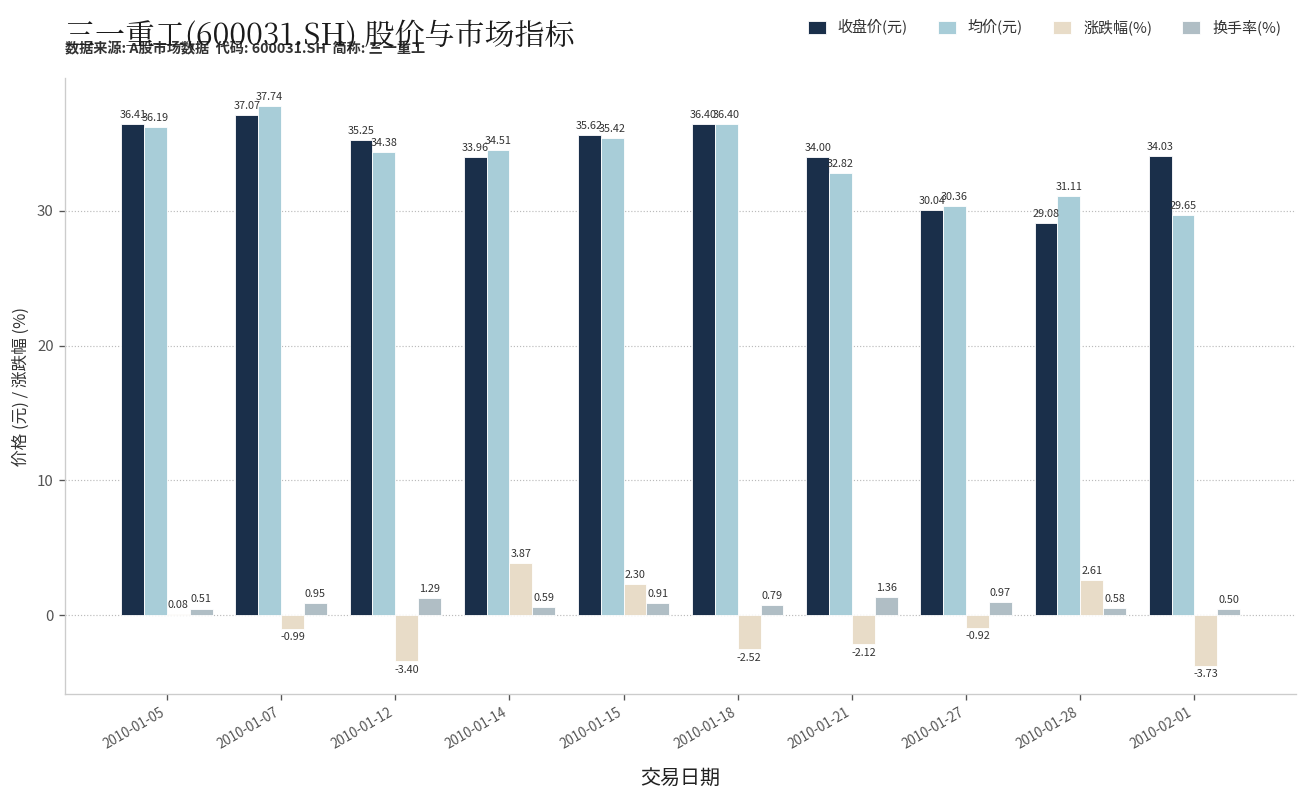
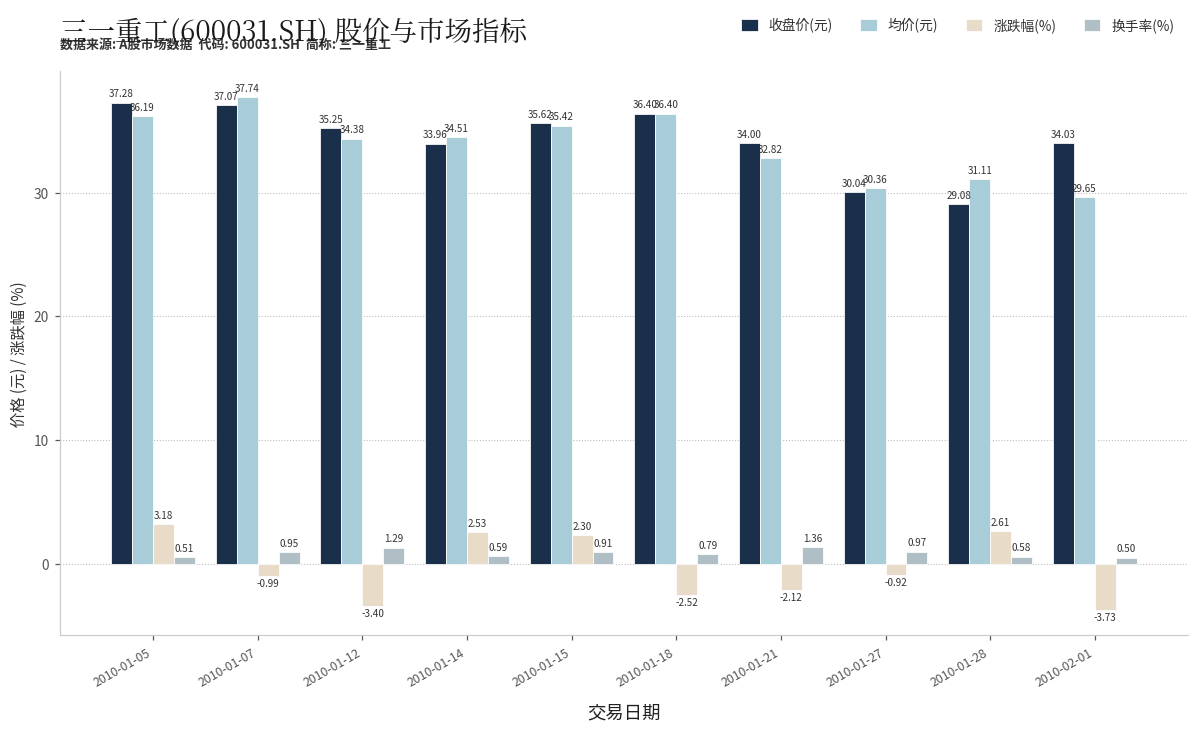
收盘价(元), 2010-01-05: 36.41 -> 37.28
涨跌幅(%), 2010-01-05: 0.08 -> 3.18
涨跌幅(%), 2010-01-14: 3.87 -> 2.53
